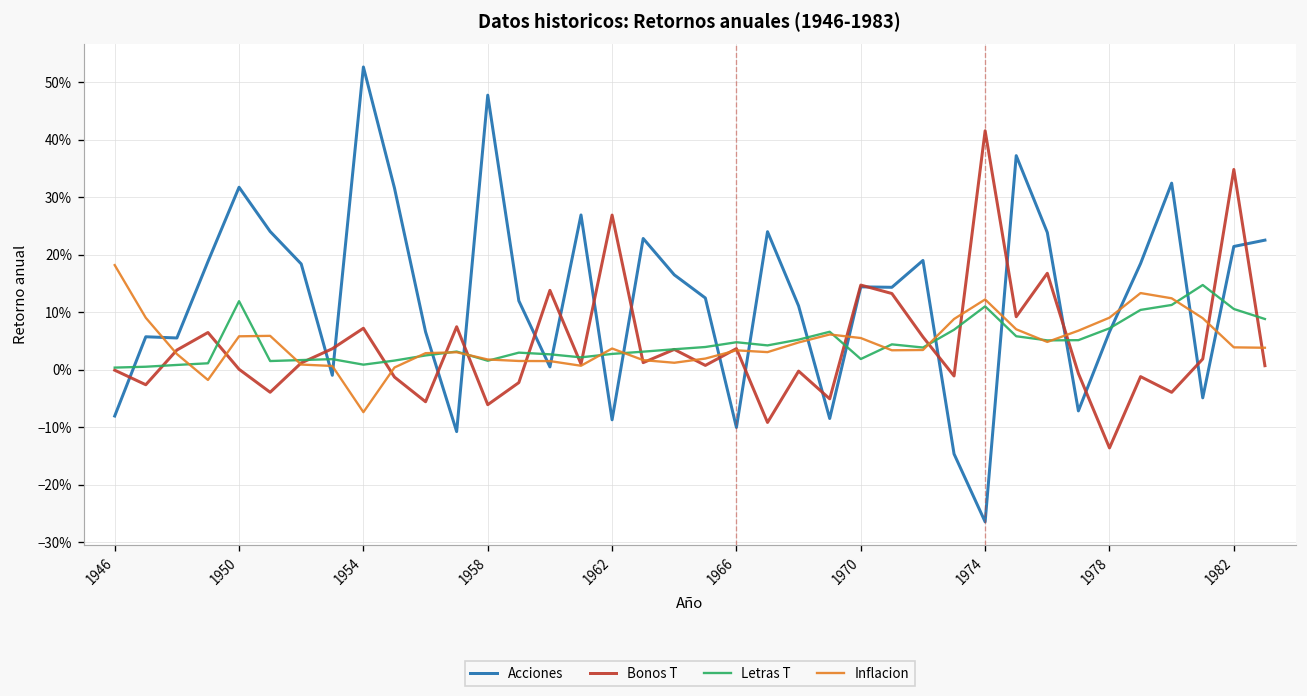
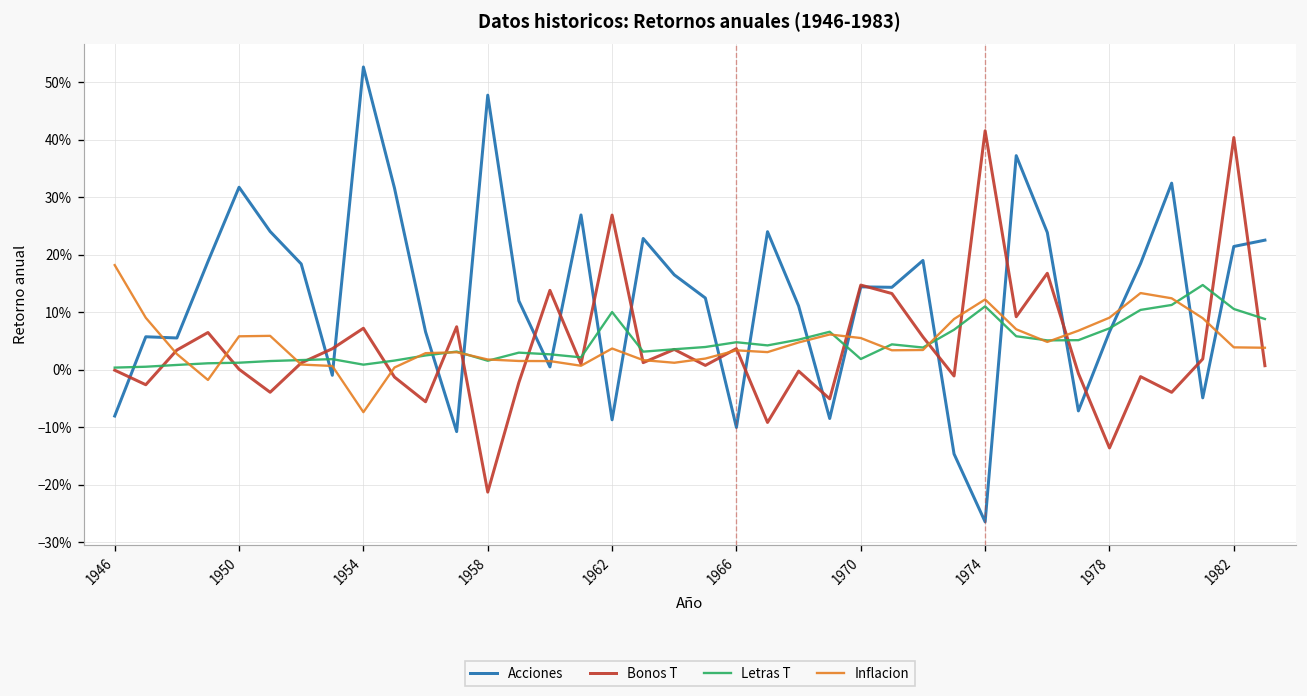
Letras T, 1950: 12% -> 1%
Bonos T, 1958: -6% -> -21%
Letras T, 1962: 3% -> 10%
Bonos T, 1982: 35% -> 40%
